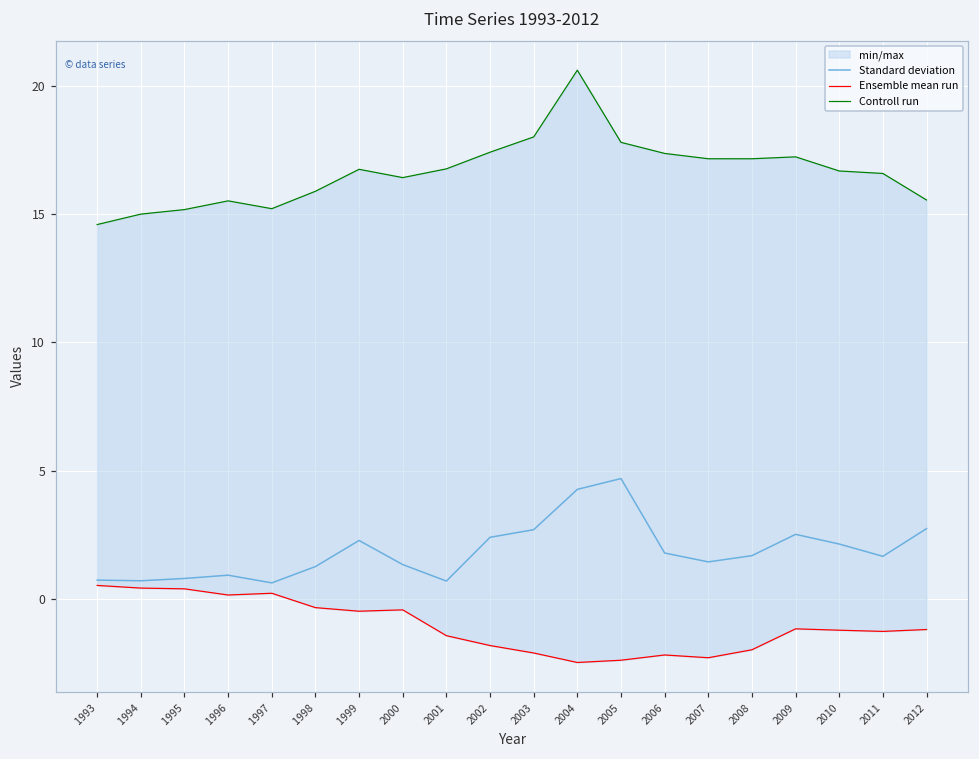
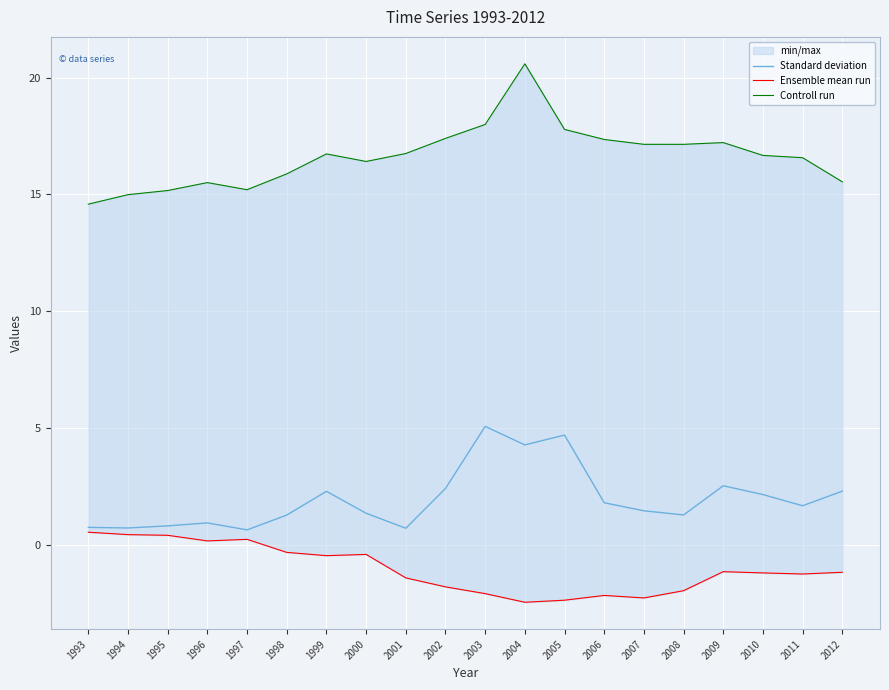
Standard deviation, 2003: 2.7 -> 5.1
Standard deviation, 2008: 1.7 -> 1.3
Standard deviation, 2012: 2.7 -> 2.3
